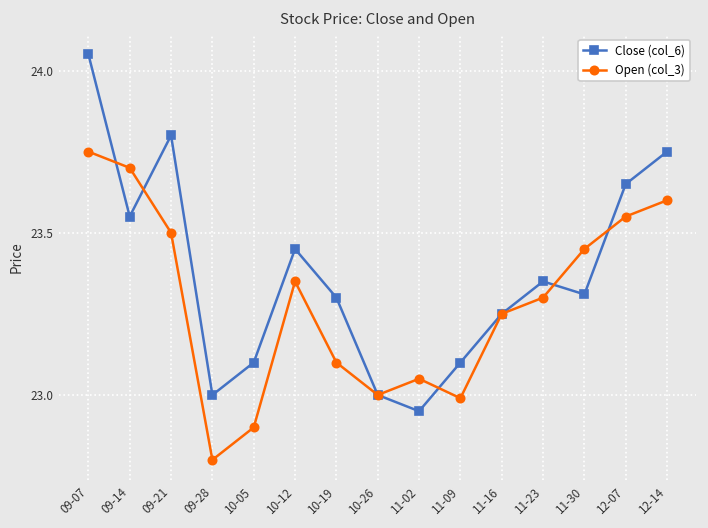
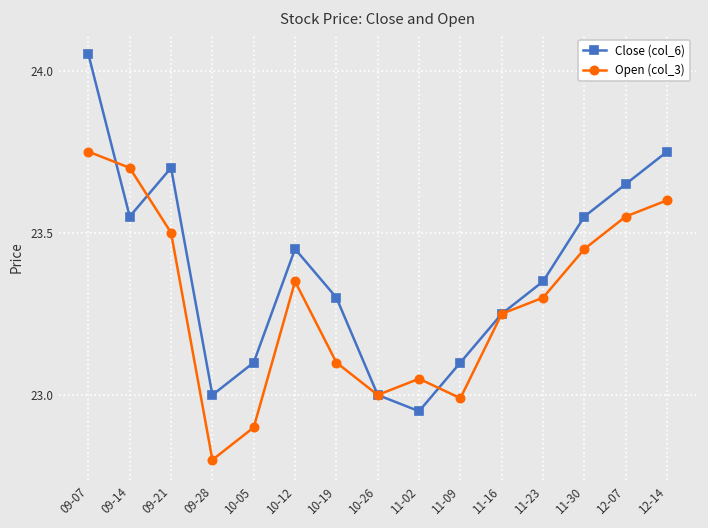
Close (col_6), 09-21: 23.8 -> 23.7
Close (col_6), 11-30: 23.31 -> 23.55
